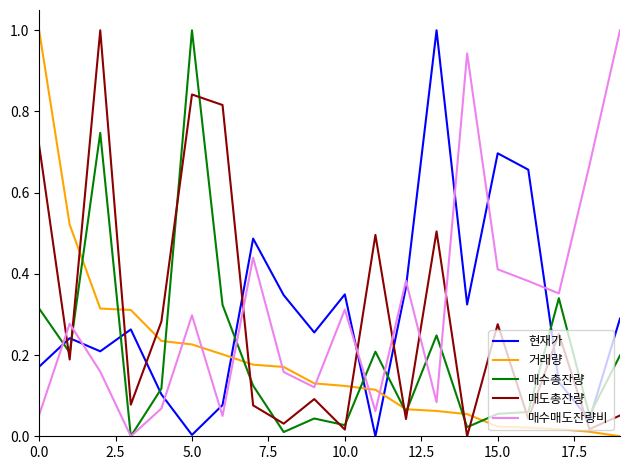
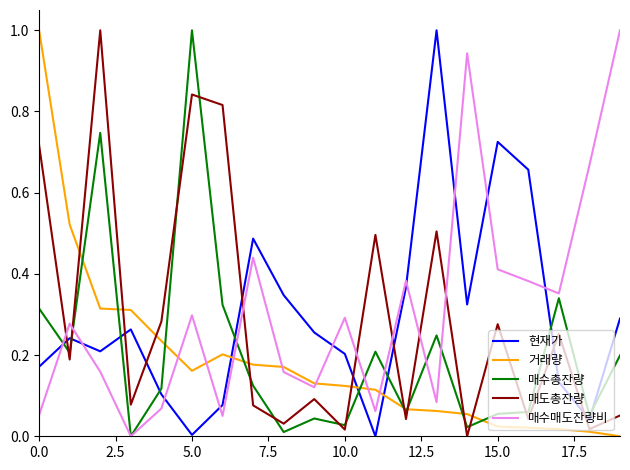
거래량, 5.0: 0.23 -> 0.16
현재가, 10.0: 0.35 -> 0.20
매수매도잔량비, 10.0: 0.31 -> 0.29
현재가, 15.0: 0.70 -> 0.73
